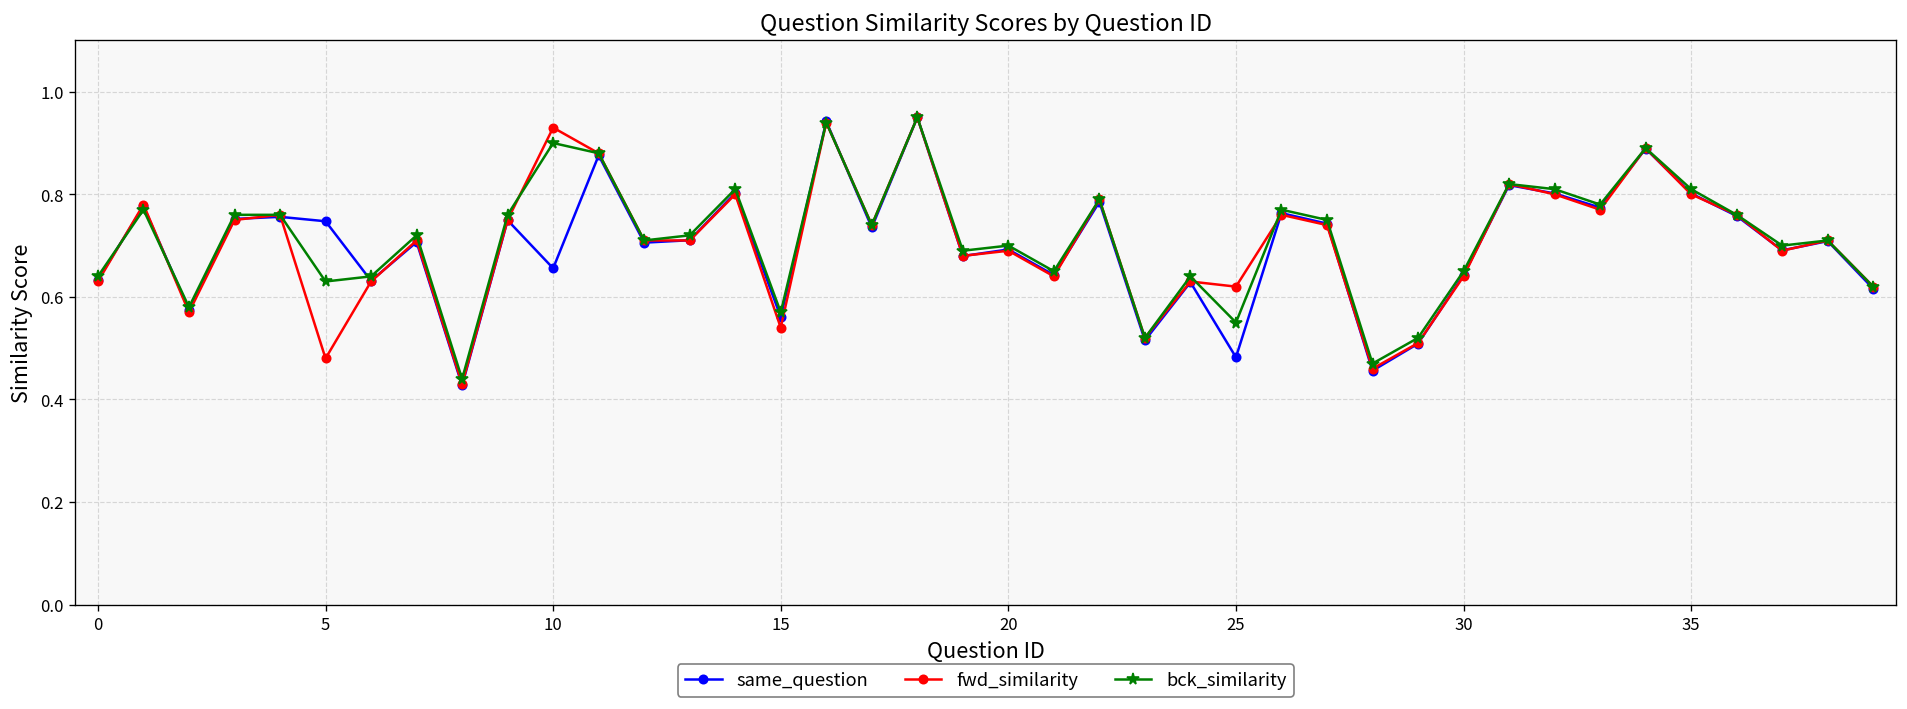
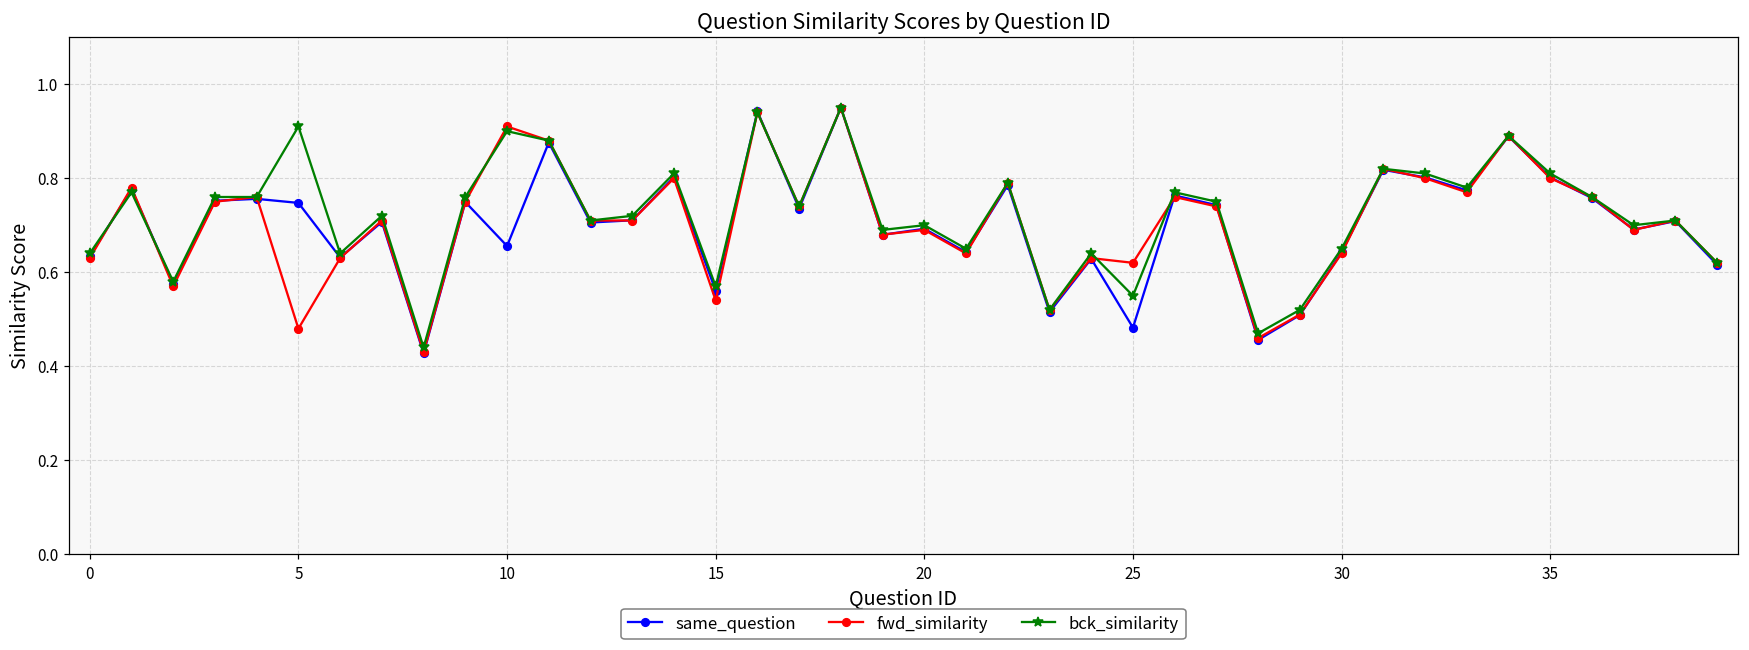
bck_similarity, 5: 0.63 -> 0.91
fwd_similarity, 10: 0.93 -> 0.91
